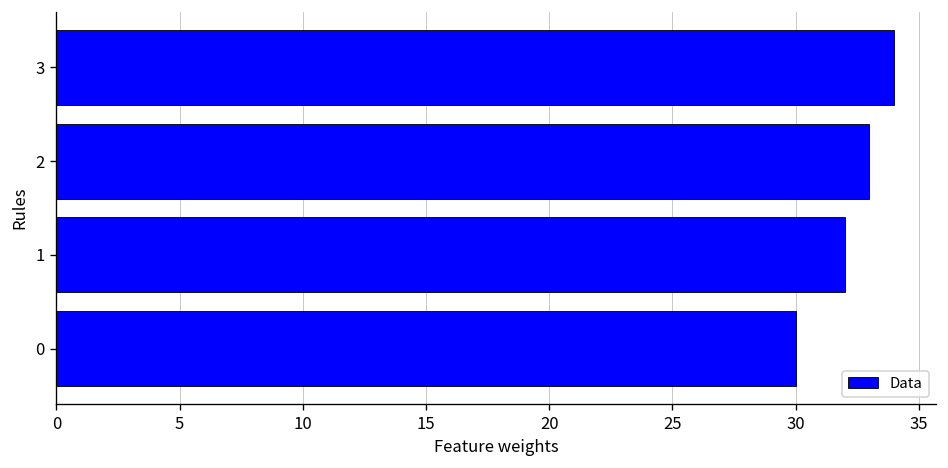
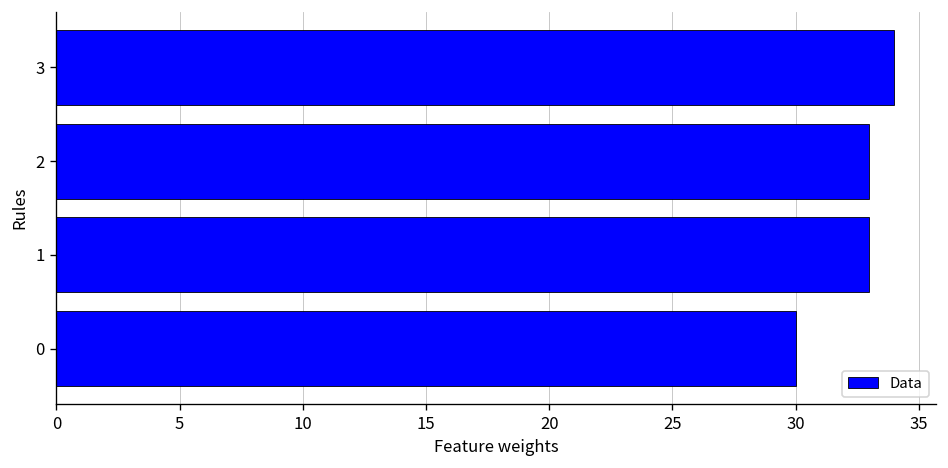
1: 32 -> 33
